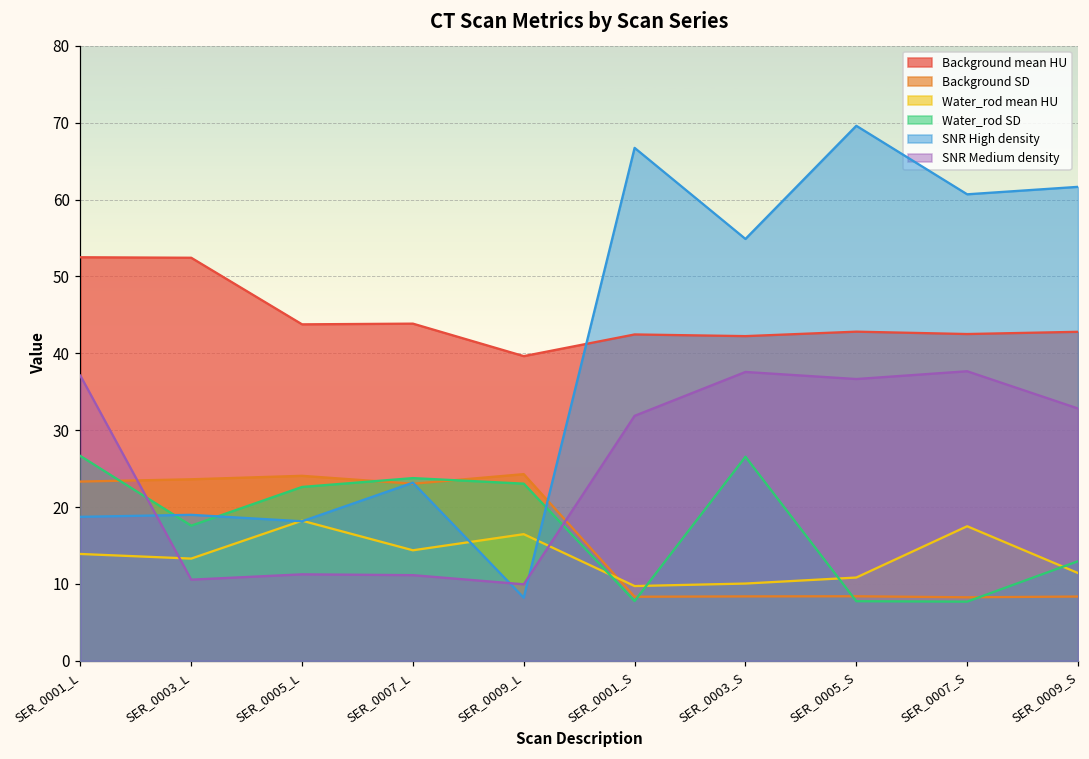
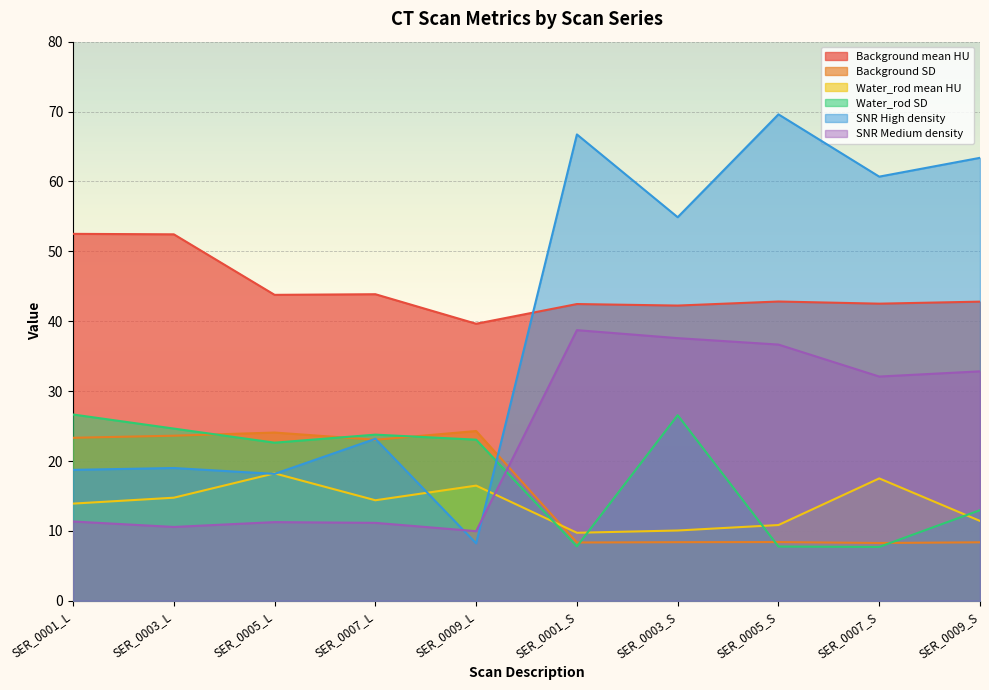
SNR Medium density, SER_0001_L: 37 -> 11
Water_rod mean HU, SER_0003_L: 13 -> 15
Water_rod SD, SER_0003_L: 18 -> 25
SNR Medium density, SER_0001_S: 32 -> 39
SNR Medium density, SER_0007_S: 38 -> 32
SNR High density, SER_0009_S: 62 -> 63
